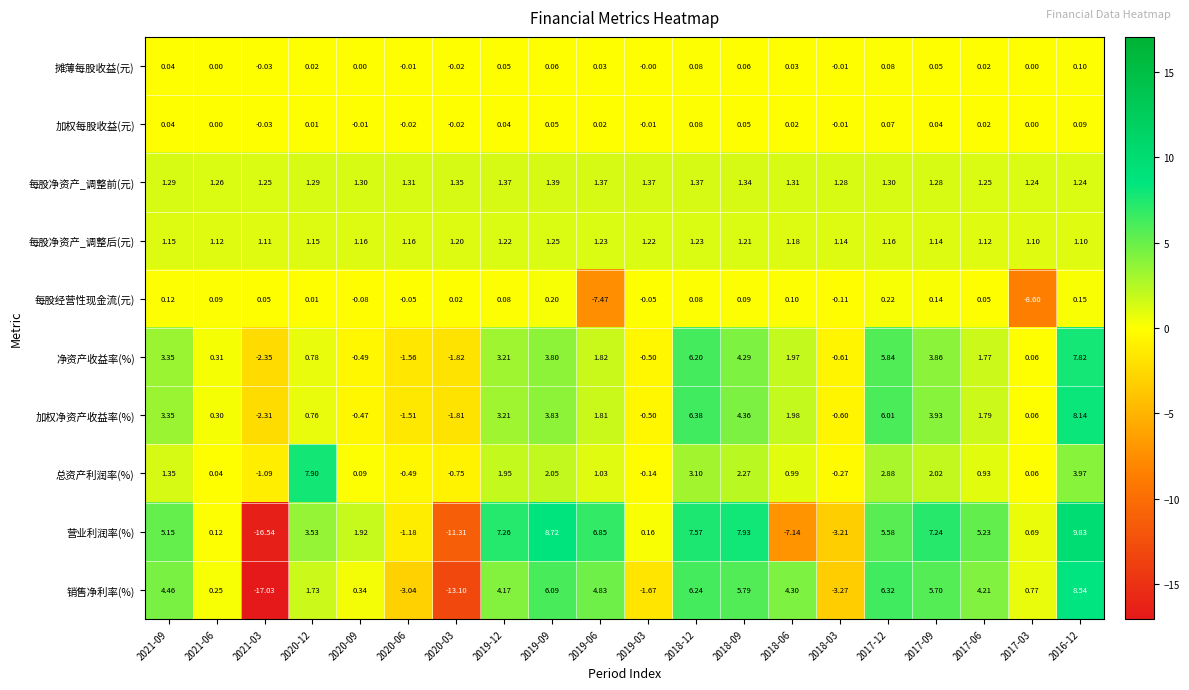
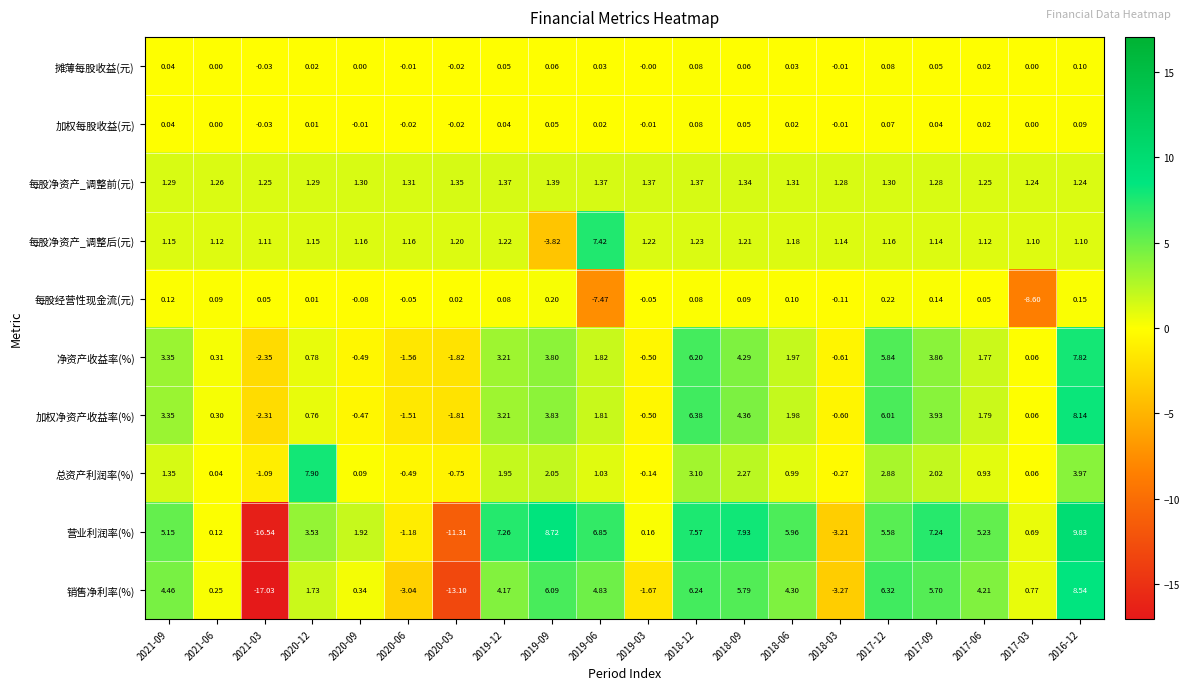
每股净资产_调整后(元), 2019-09: 1.25 -> -3.82
每股净资产_调整后(元), 2019-06: 1.23 -> 7.42
营业利润率(%), 2018-06: -7.14 -> 5.96
